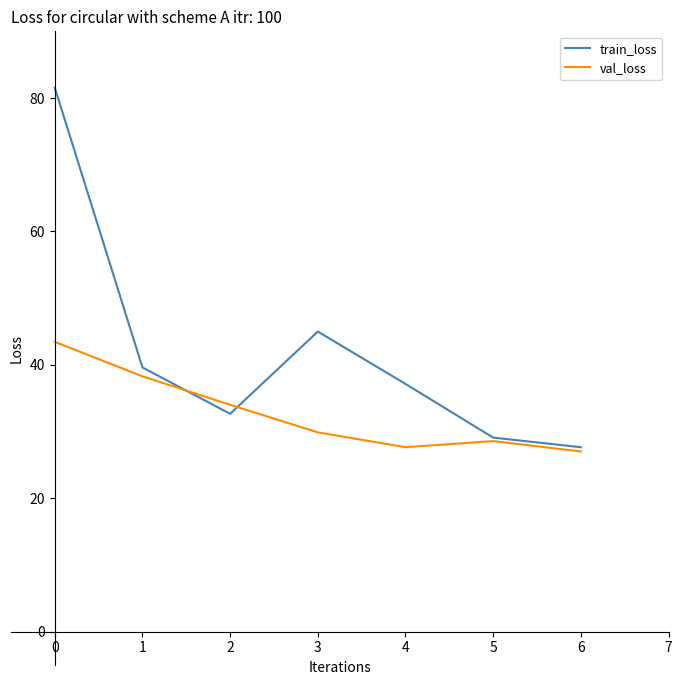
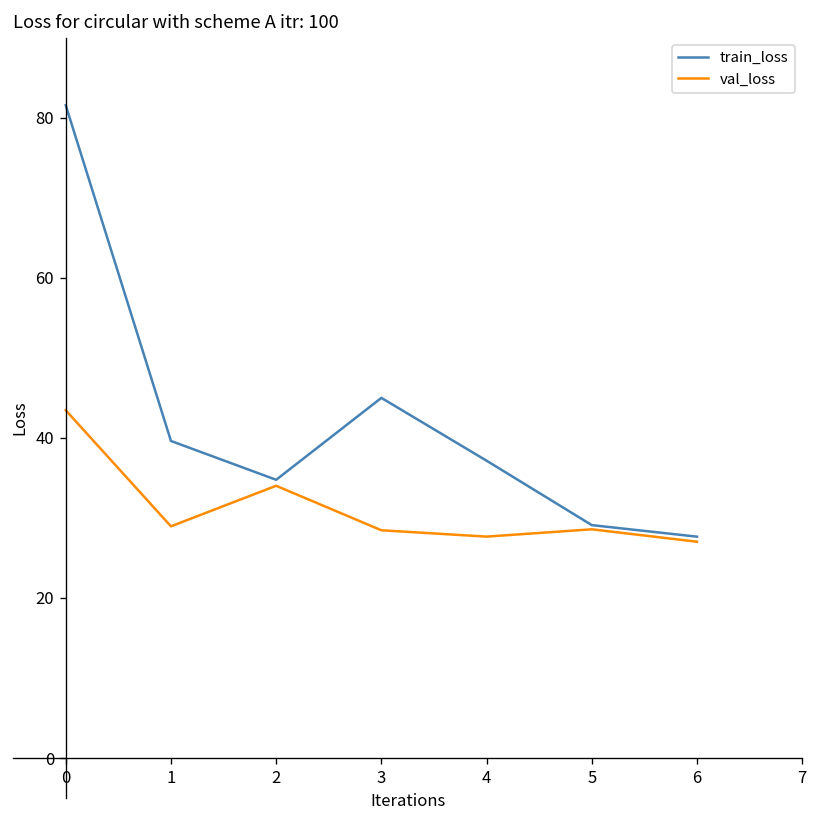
val_loss, 1: 38 -> 29
train_loss, 2: 33 -> 35
val_loss, 3: 30 -> 28
